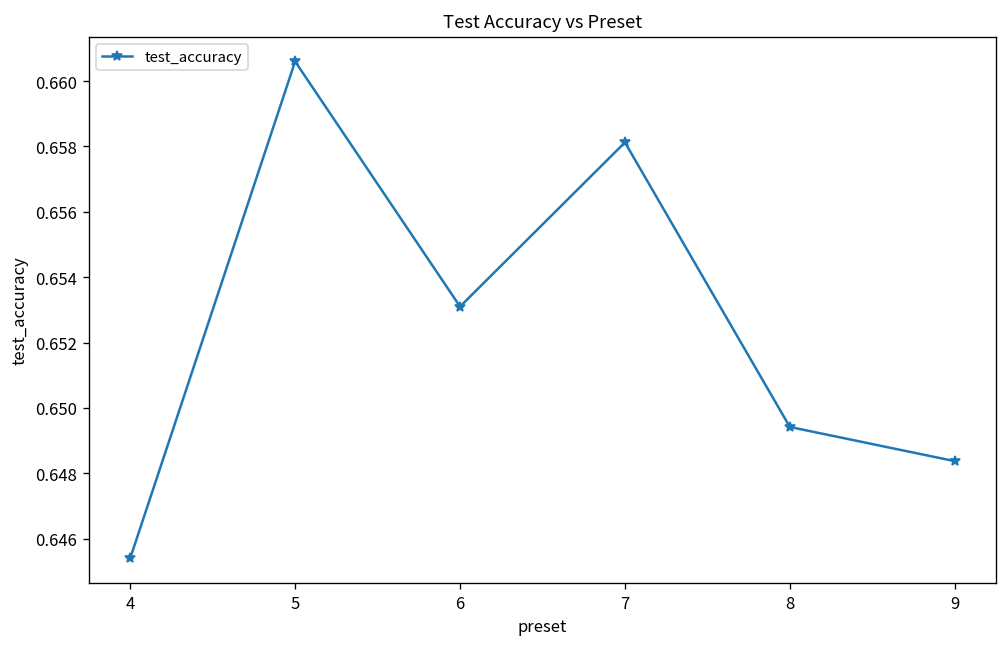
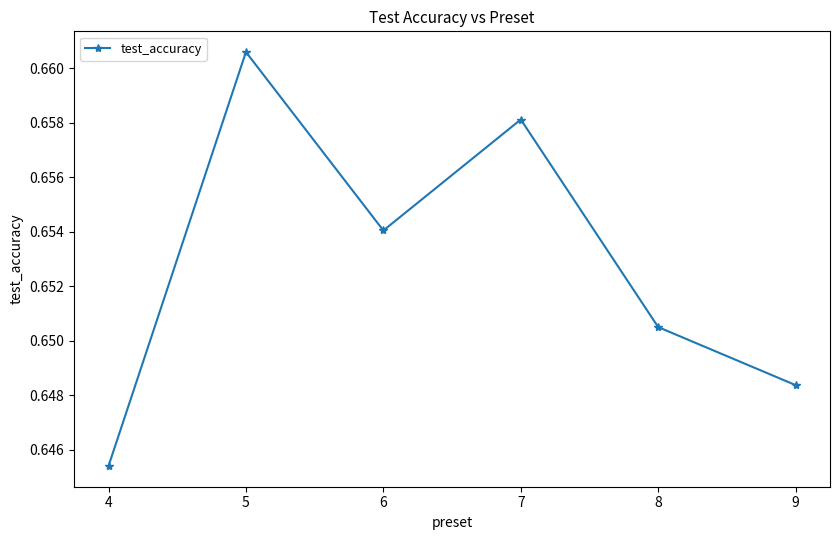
6: 0.6531 -> 0.6540
8: 0.6494 -> 0.6505
